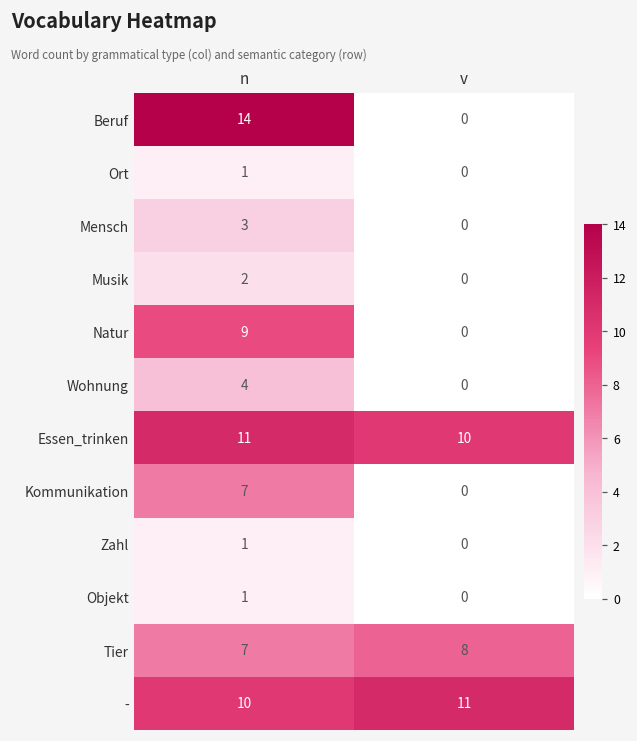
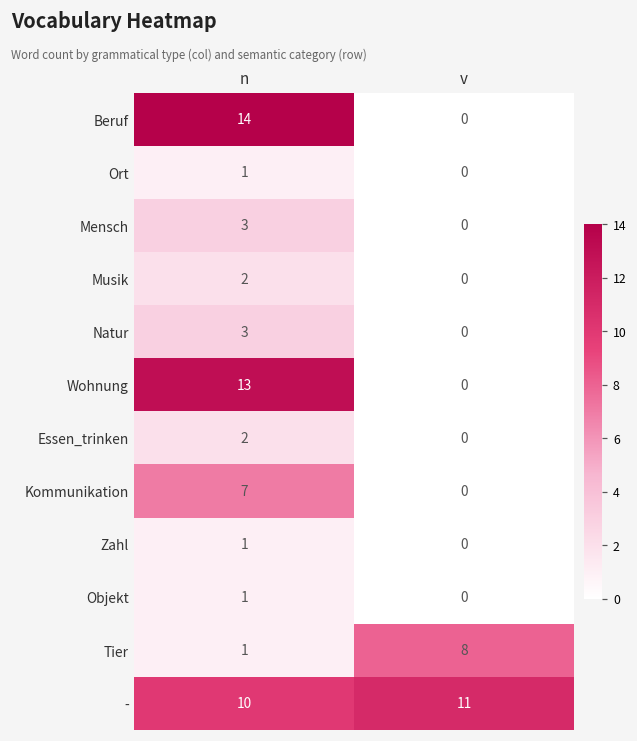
Natur, n: 9 -> 3
Wohnung, n: 4 -> 13
Essen_trinken, n: 11 -> 2
Essen_trinken, v: 10 -> 0
Tier, n: 7 -> 1
